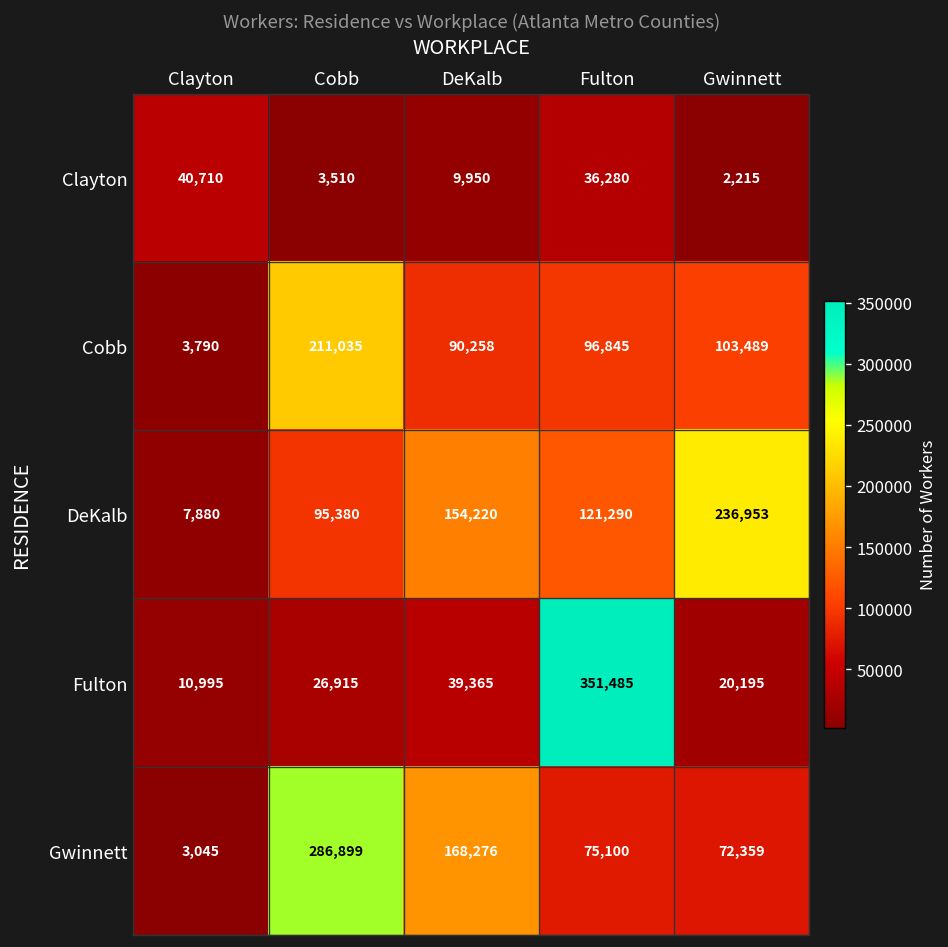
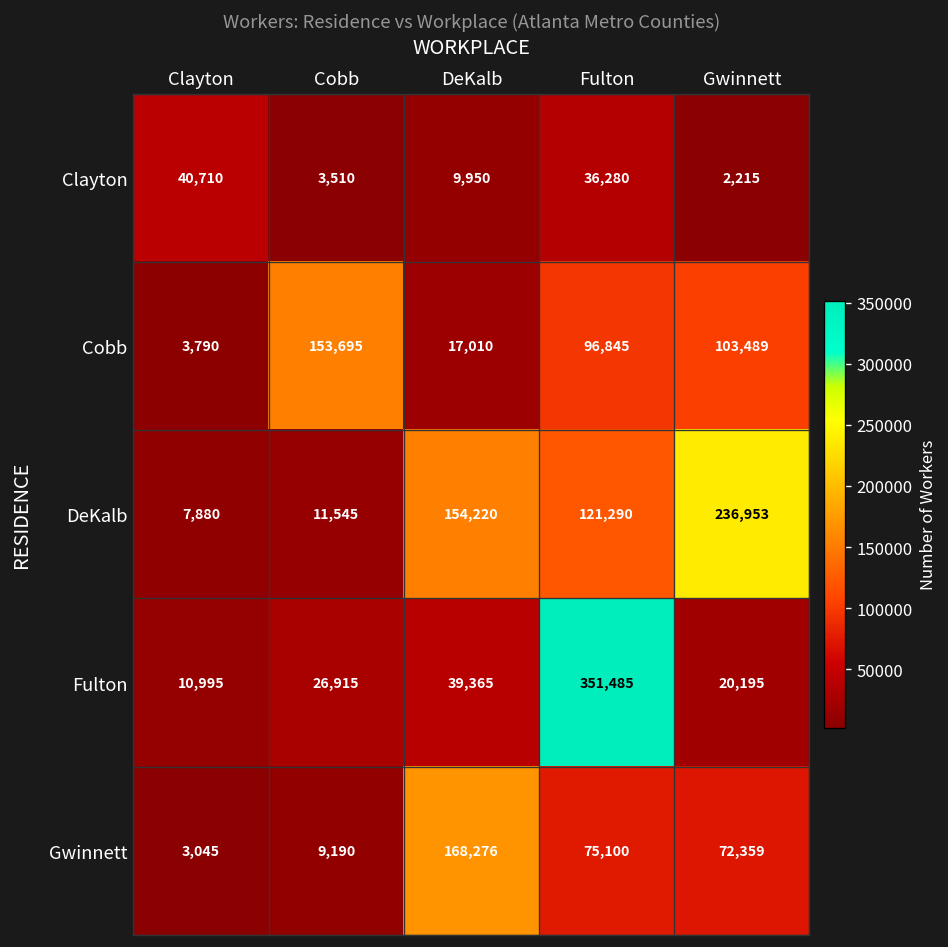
Cobb, Cobb: 211,035 -> 153,695
Cobb, DeKalb: 90,258 -> 17,010
DeKalb, Cobb: 95,380 -> 11,545
Gwinnett, Cobb: 286,899 -> 9,190
